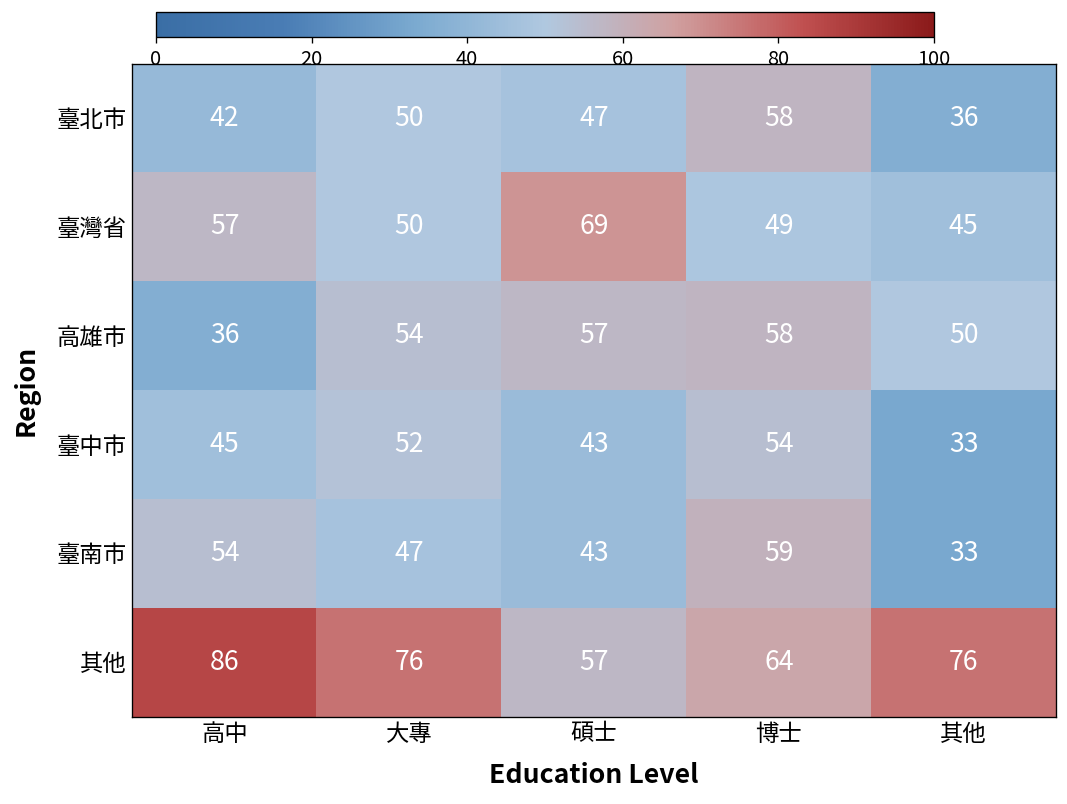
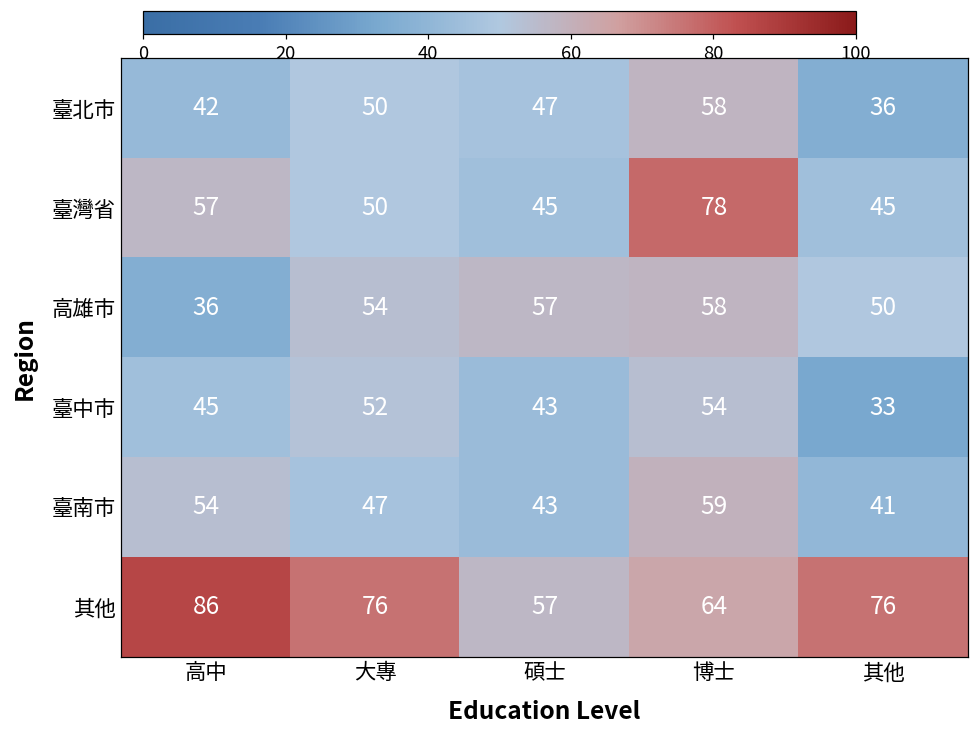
臺灣省, 碩士: 69 -> 45
臺灣省, 博士: 49 -> 78
臺南市, 其他: 33 -> 41
